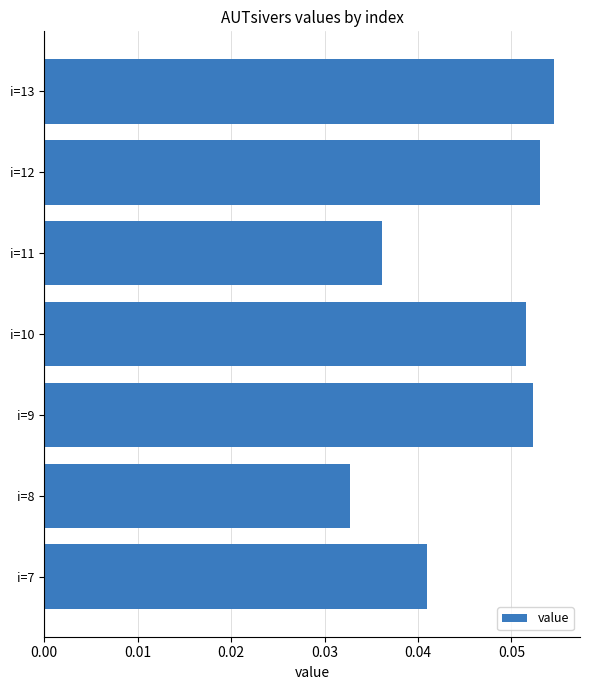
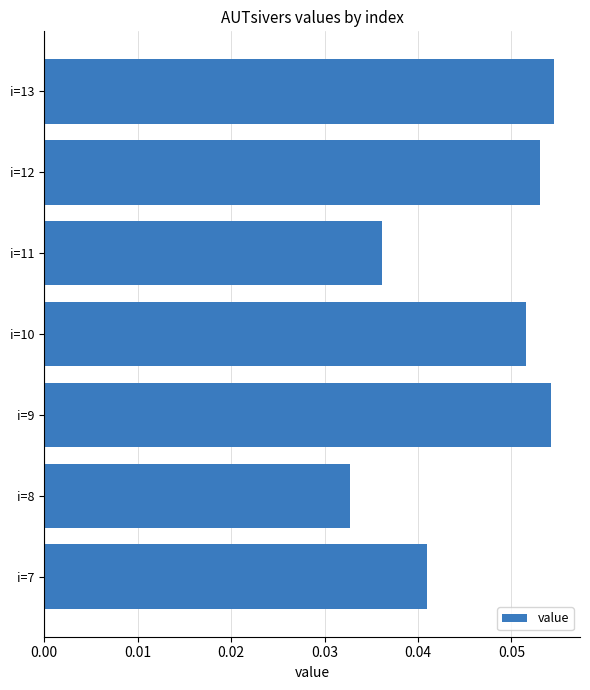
i=9: 0.052 -> 0.054
